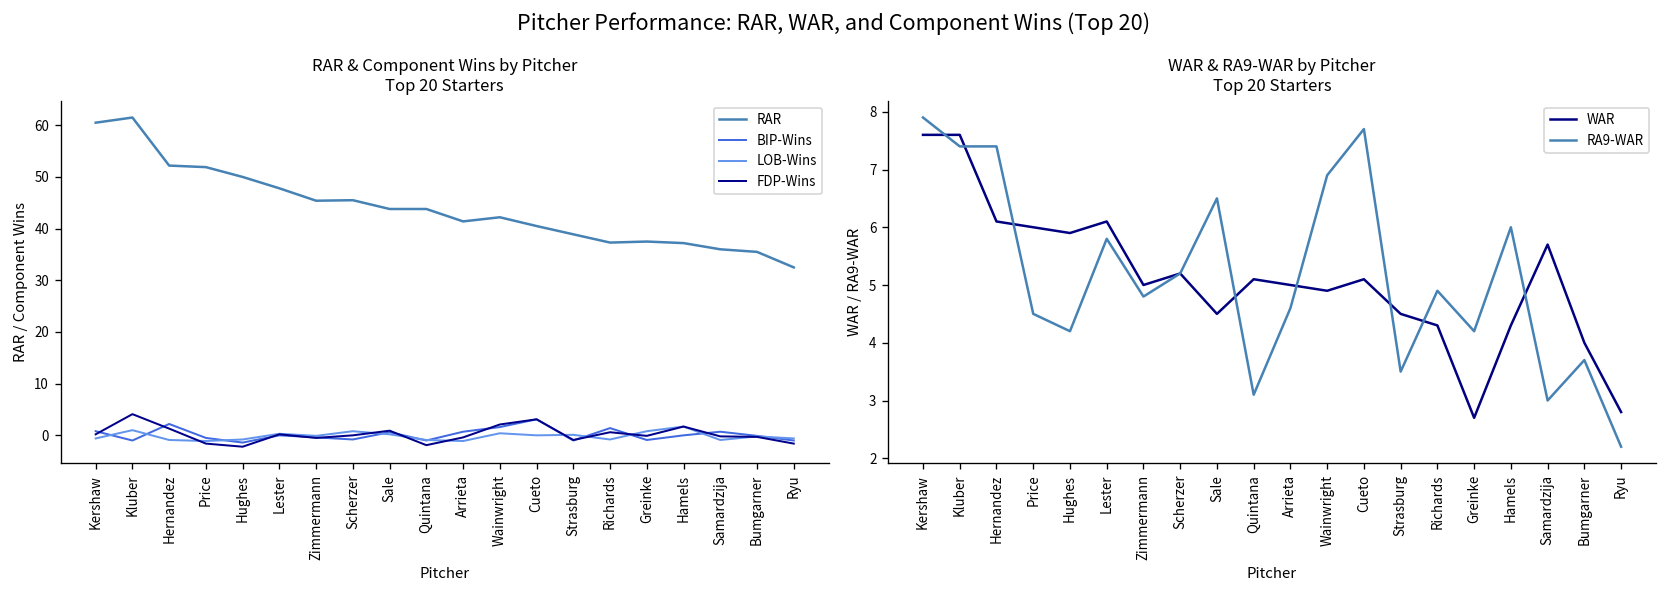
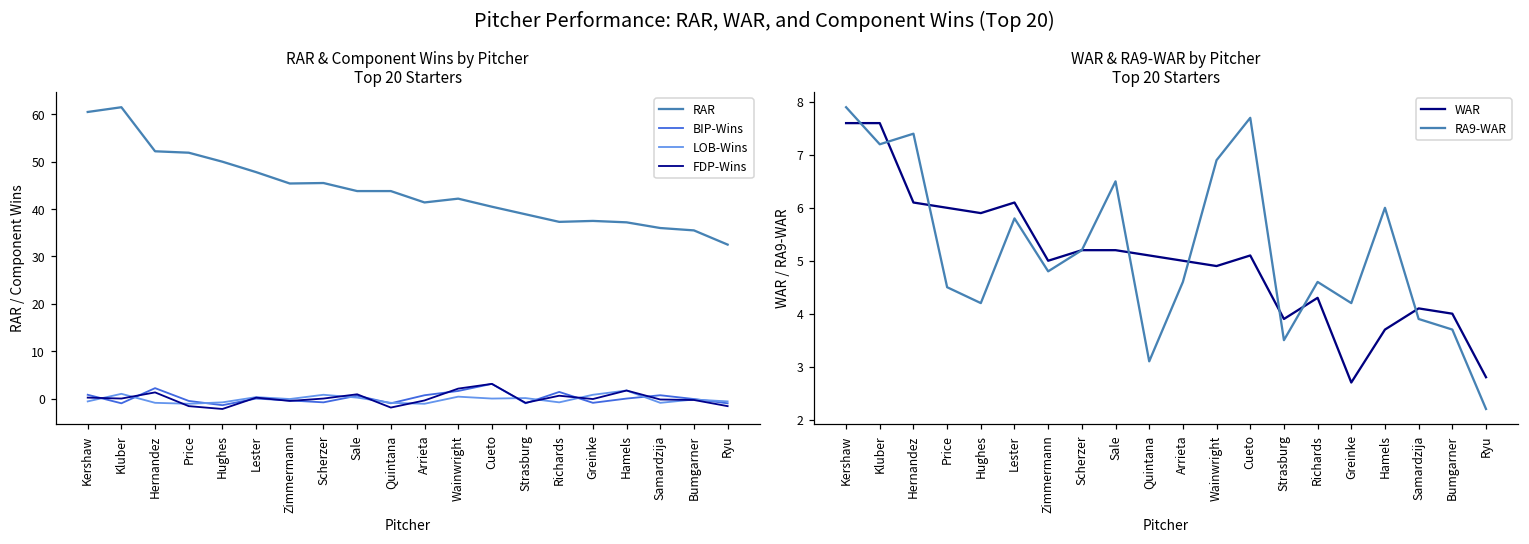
RAR & Component Wins by Pitcher Top 20 Starters, FDP-Wins, Kluber: 4 -> 0
WAR & RA9-WAR by Pitcher Top 20 Starters, RA9-WAR, Kluber: 7.4 -> 7.2
WAR & RA9-WAR by Pitcher Top 20 Starters, WAR, Sale: 4.5 -> 5.2
WAR & RA9-WAR by Pitcher Top 20 Starters, WAR, Strasburg: 4.5 -> 3.9
WAR & RA9-WAR by Pitcher Top 20 Starters, RA9-WAR, Richards: 4.9 -> 4.6
WAR & RA9-WAR by Pitcher Top 20 Starters, WAR, Hamels: 4.3 -> 3.7
WAR & RA9-WAR by Pitcher Top 20 Starters, WAR, Samardzija: 5.7 -> 4.1
WAR & RA9-WAR by Pitcher Top 20 Starters, RA9-WAR, Samardzija: 3.0 -> 3.9
